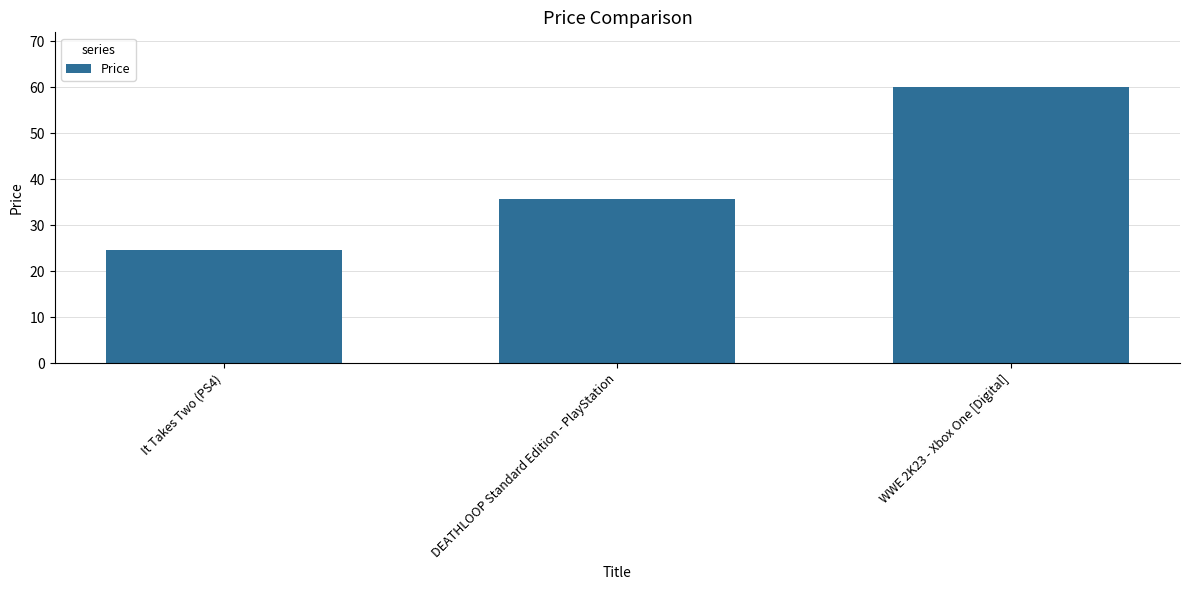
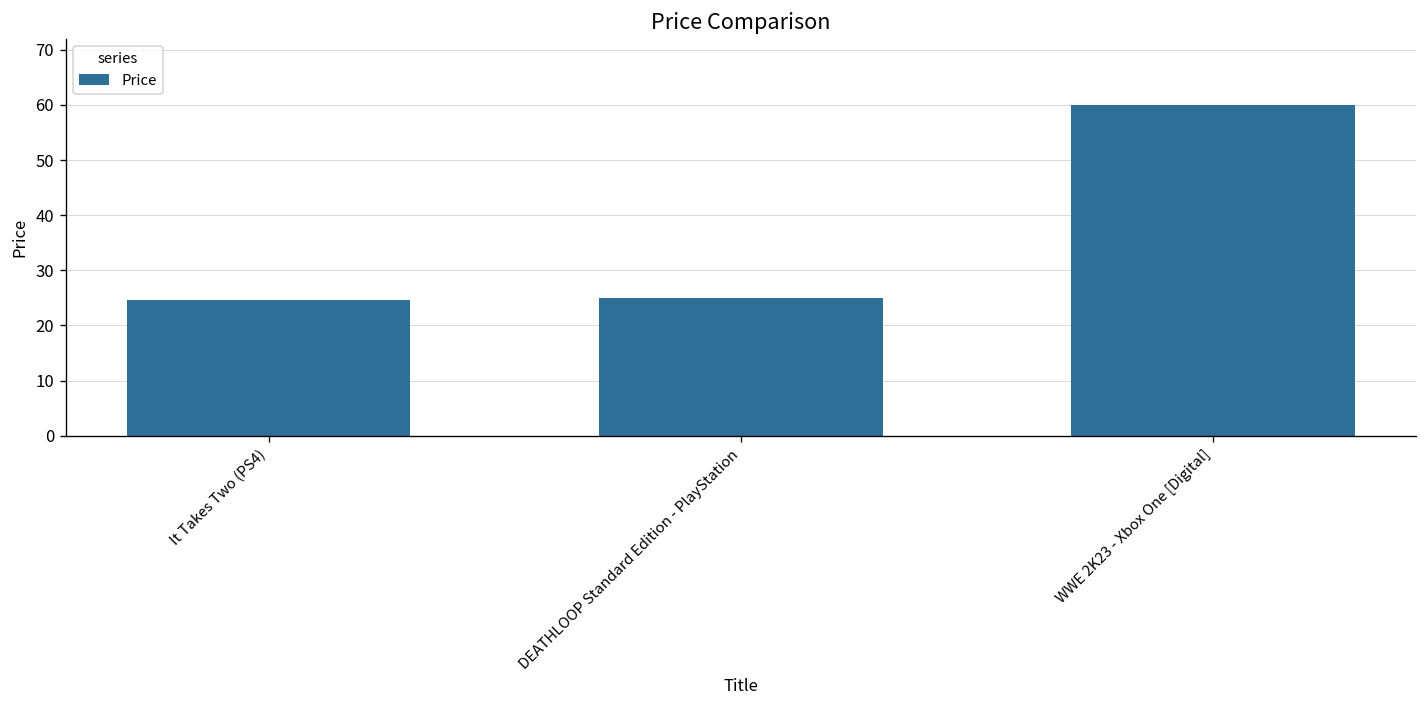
DEATHLOOP Standard Edition - PlayStation: 36 -> 25
